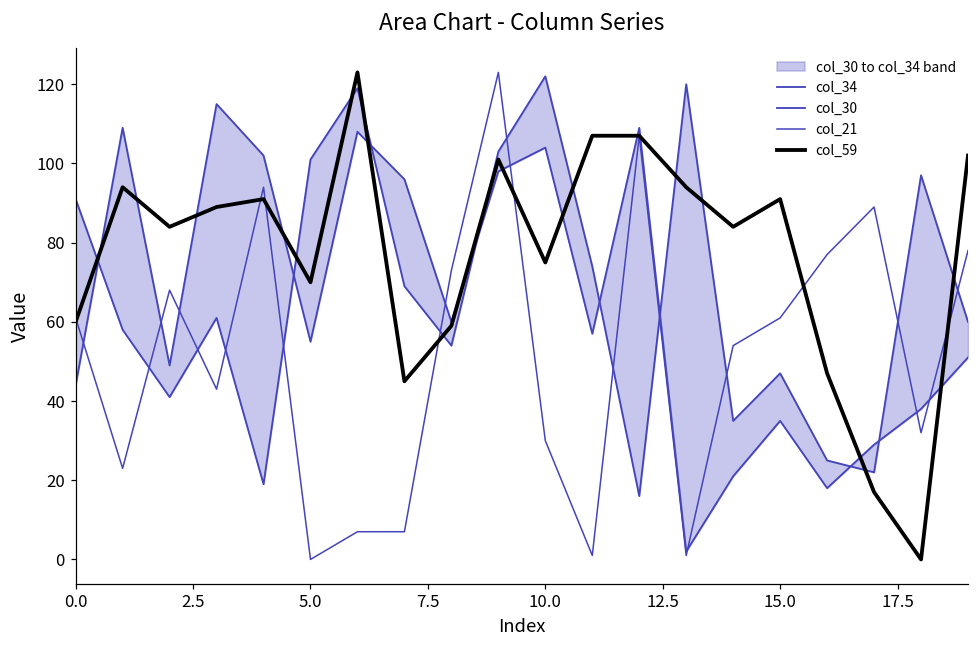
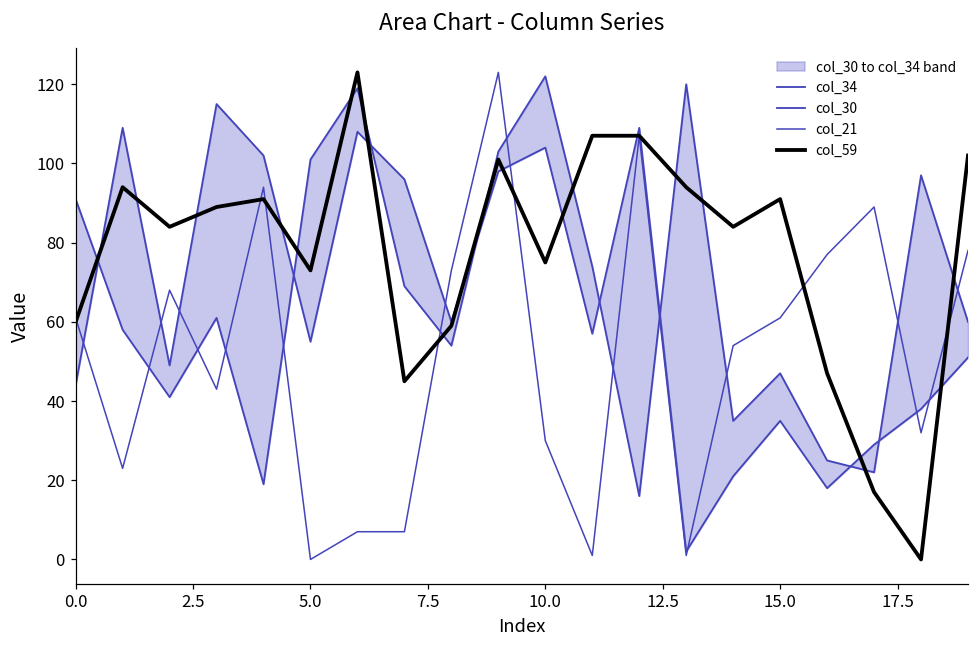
col_59, 5.0: 70 -> 73
